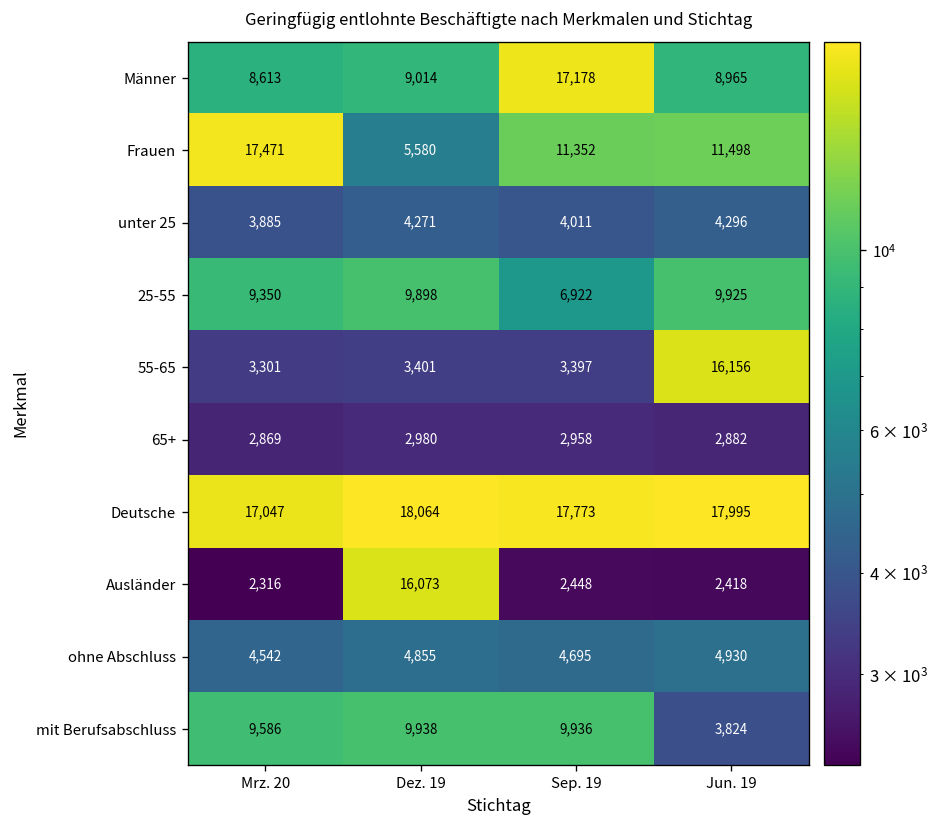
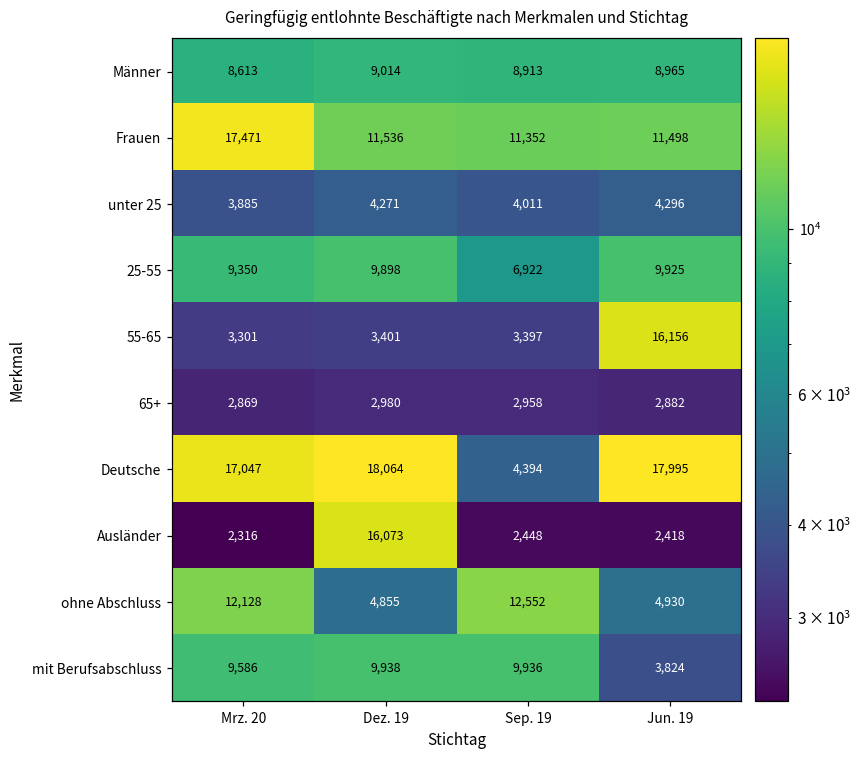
Männer, Sep. 19: 17,178 -> 8,913
Frauen, Dez. 19: 5,580 -> 11,536
Deutsche, Sep. 19: 17,773 -> 4,394
ohne Abschluss, Mrz. 20: 4,542 -> 12,128
ohne Abschluss, Sep. 19: 4,695 -> 12,552
